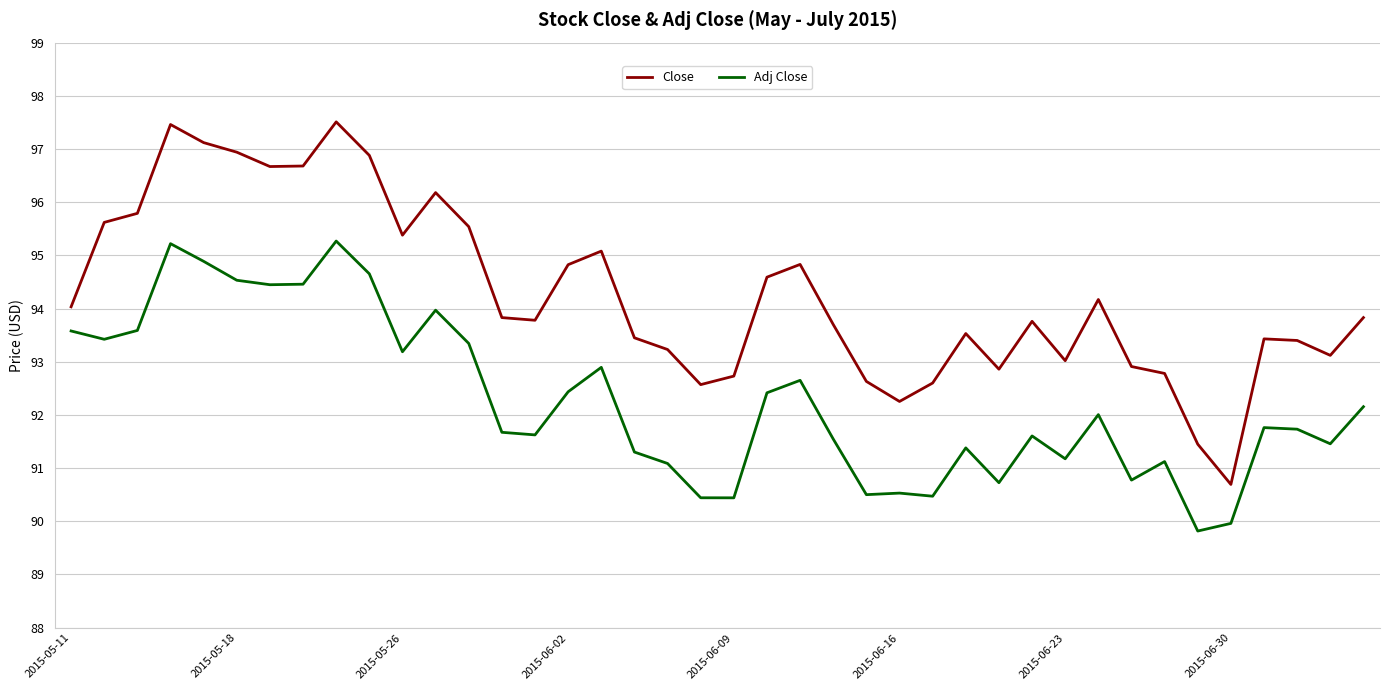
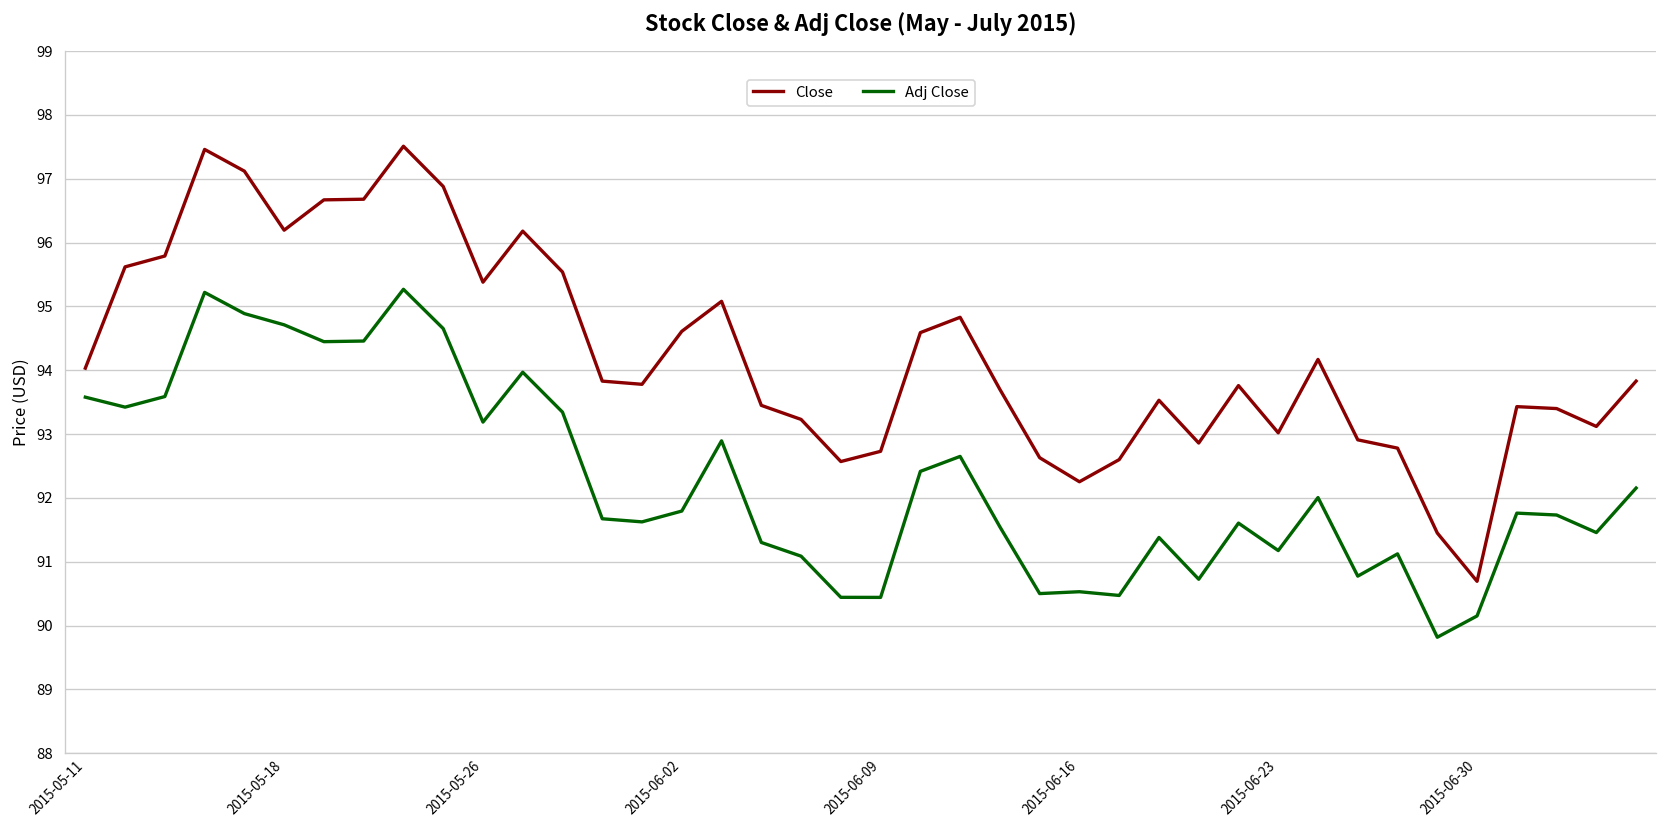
Close, 2015-05-18: 96.9 -> 96.2
Adj Close, 2015-05-18: 94.5 -> 94.7
Close, 2015-06-02: 94.8 -> 94.6
Adj Close, 2015-06-02: 92.4 -> 91.8
Adj Close, 2015-06-30: 90.0 -> 90.2
